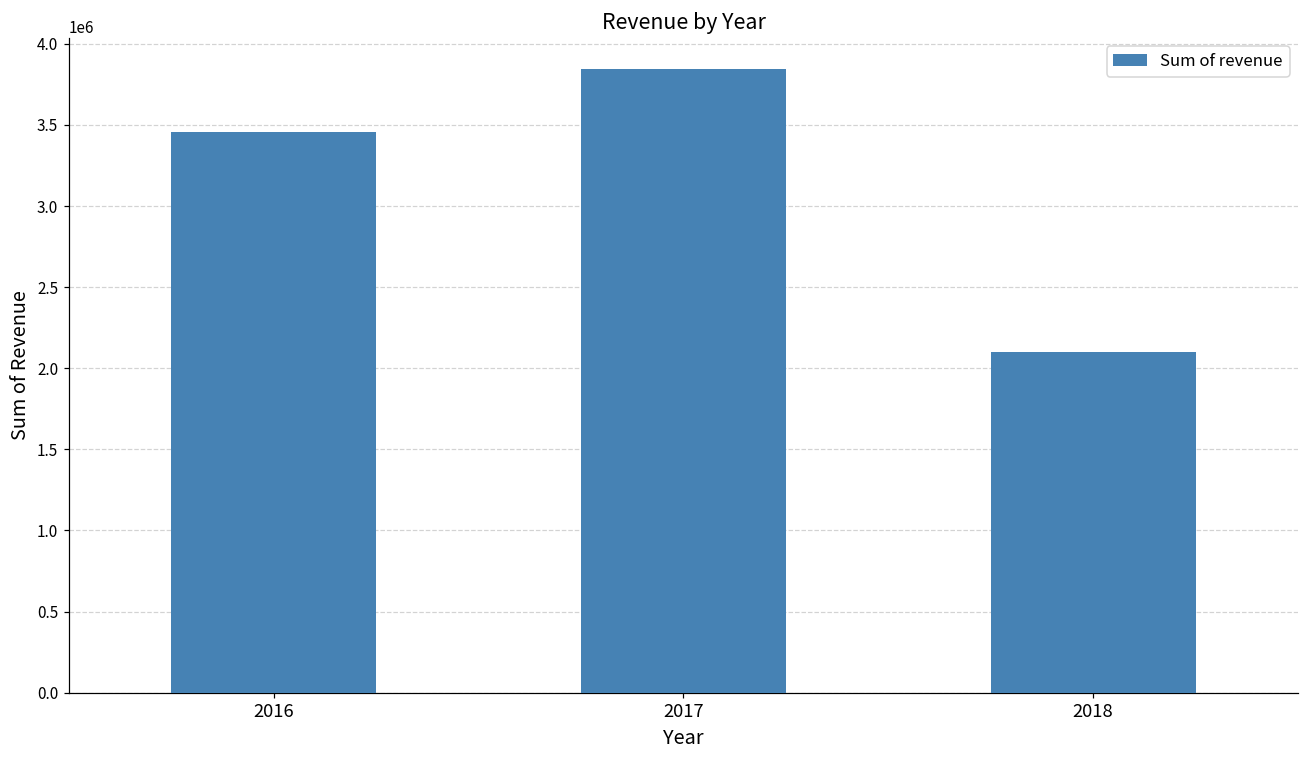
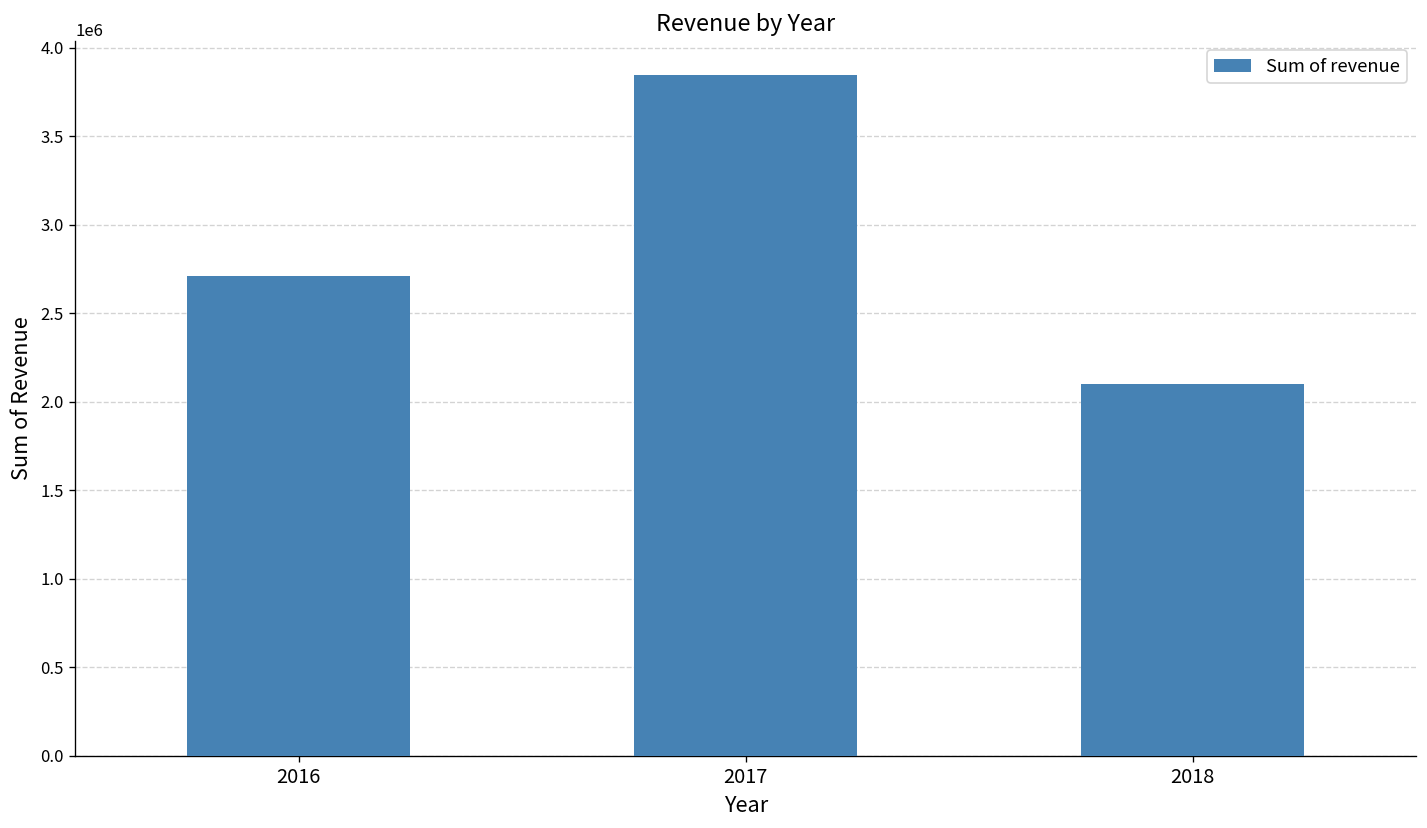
2016: 3460000 -> 2710000
